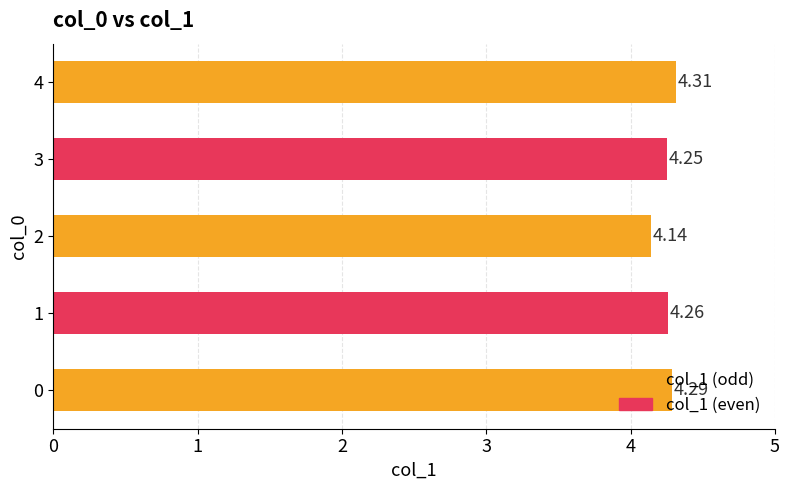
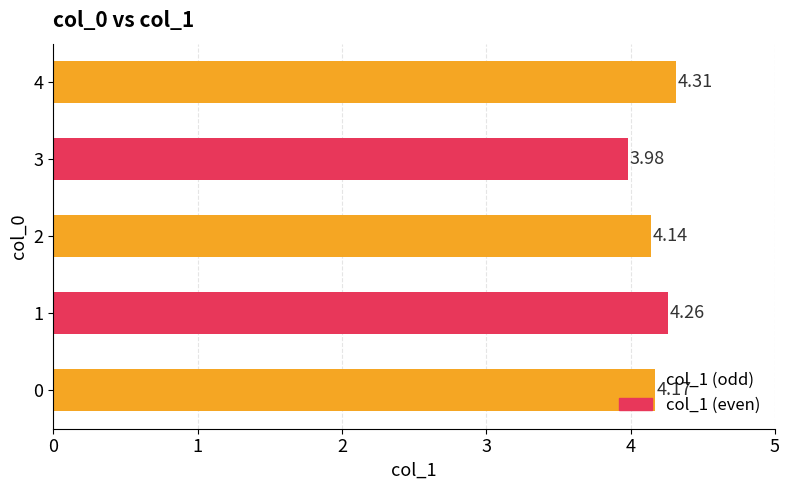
3: 4.25 -> 3.98
0: 4.29 -> 4.17
